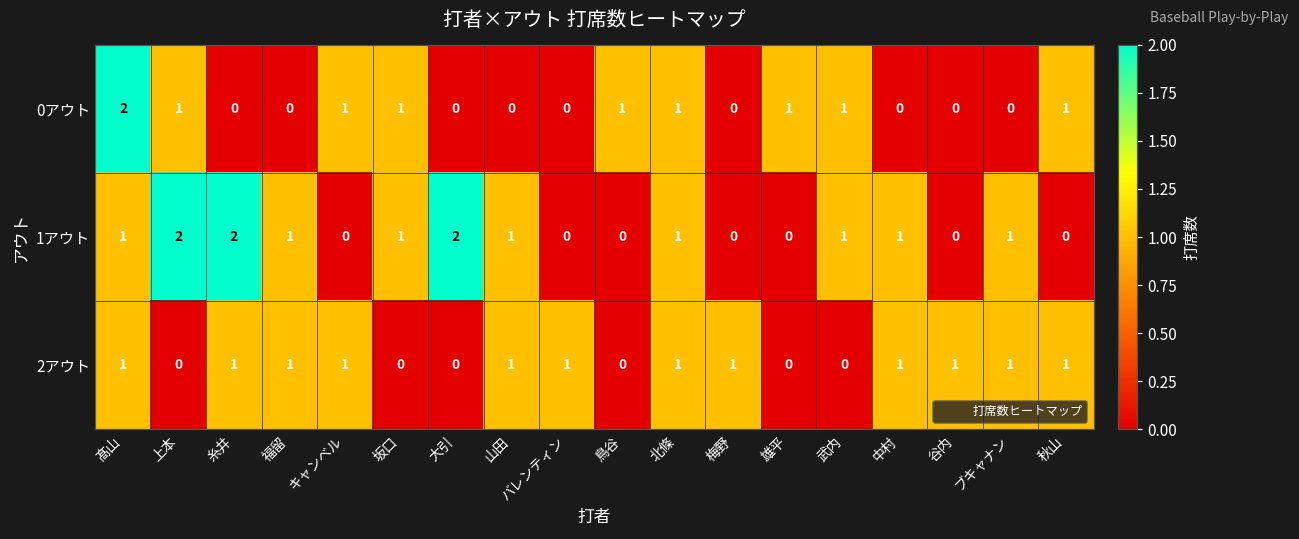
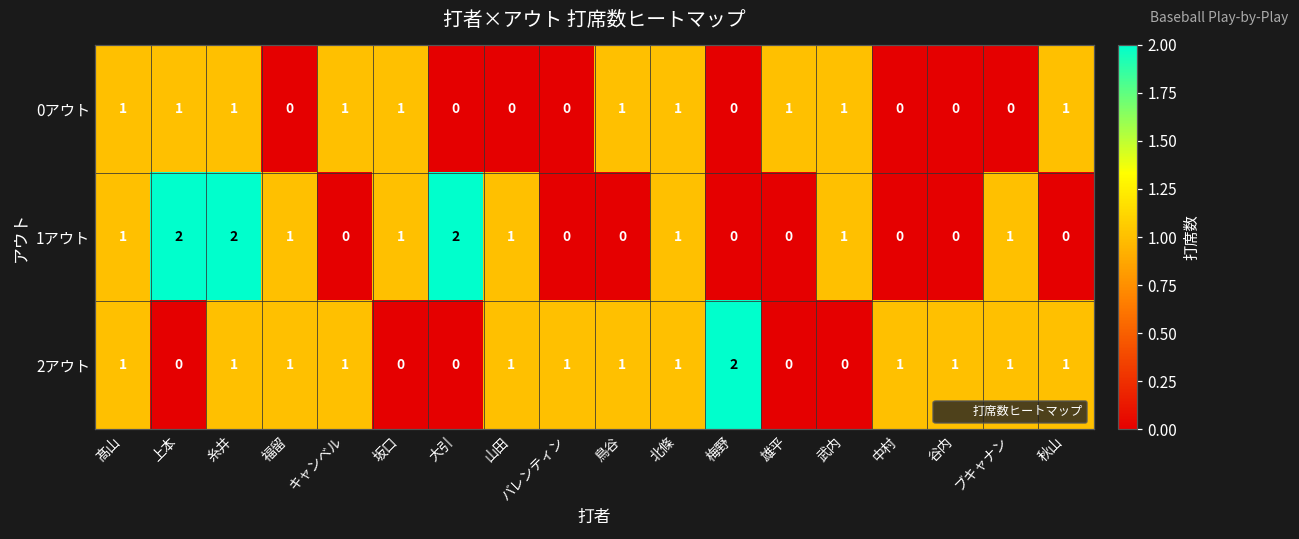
0アウト, 髙山: 2 -> 1
0アウト, 糸井: 0 -> 1
1アウト, 中村: 1 -> 0
2アウト, 鳥谷: 0 -> 1
2アウト, 梅野: 1 -> 2
